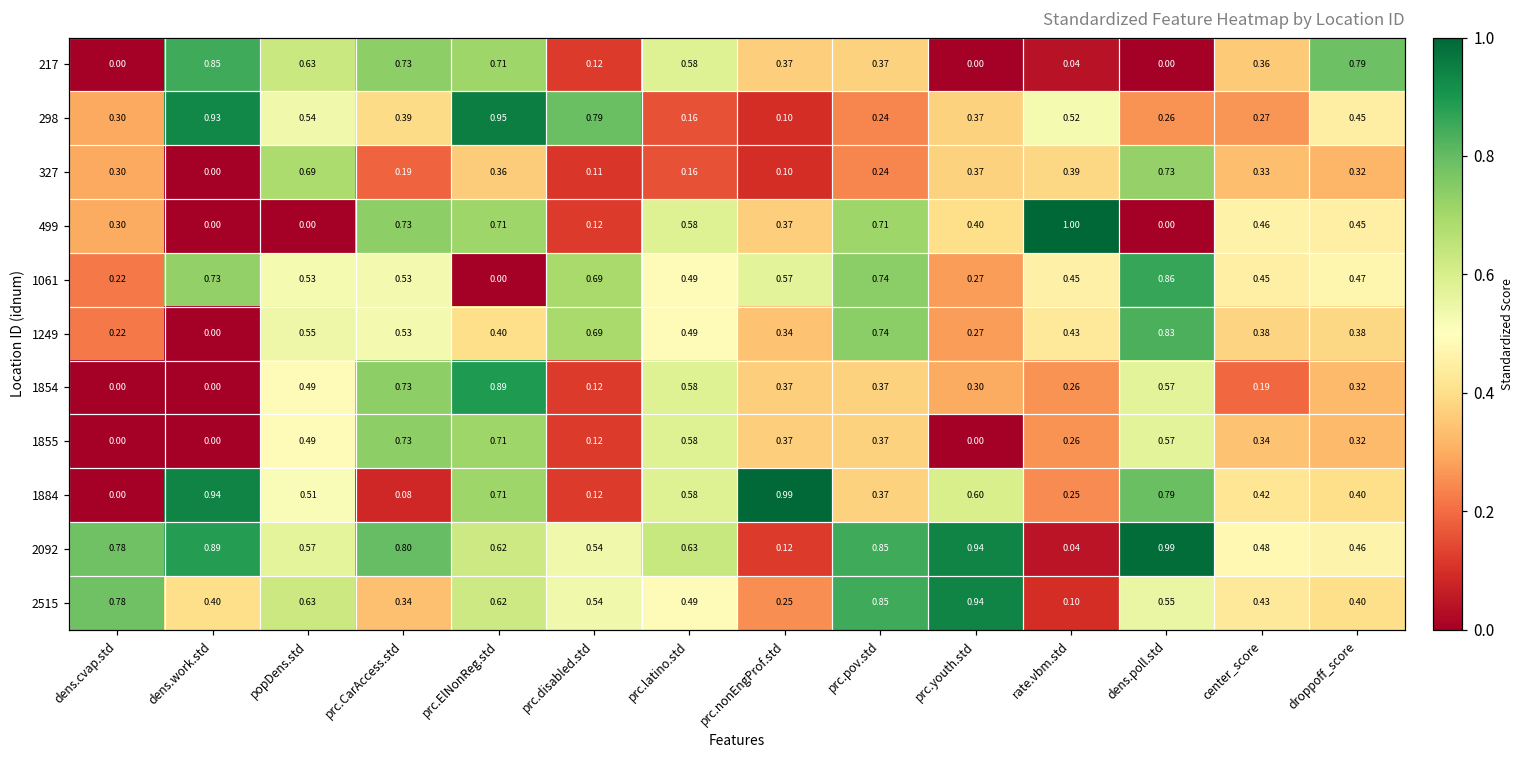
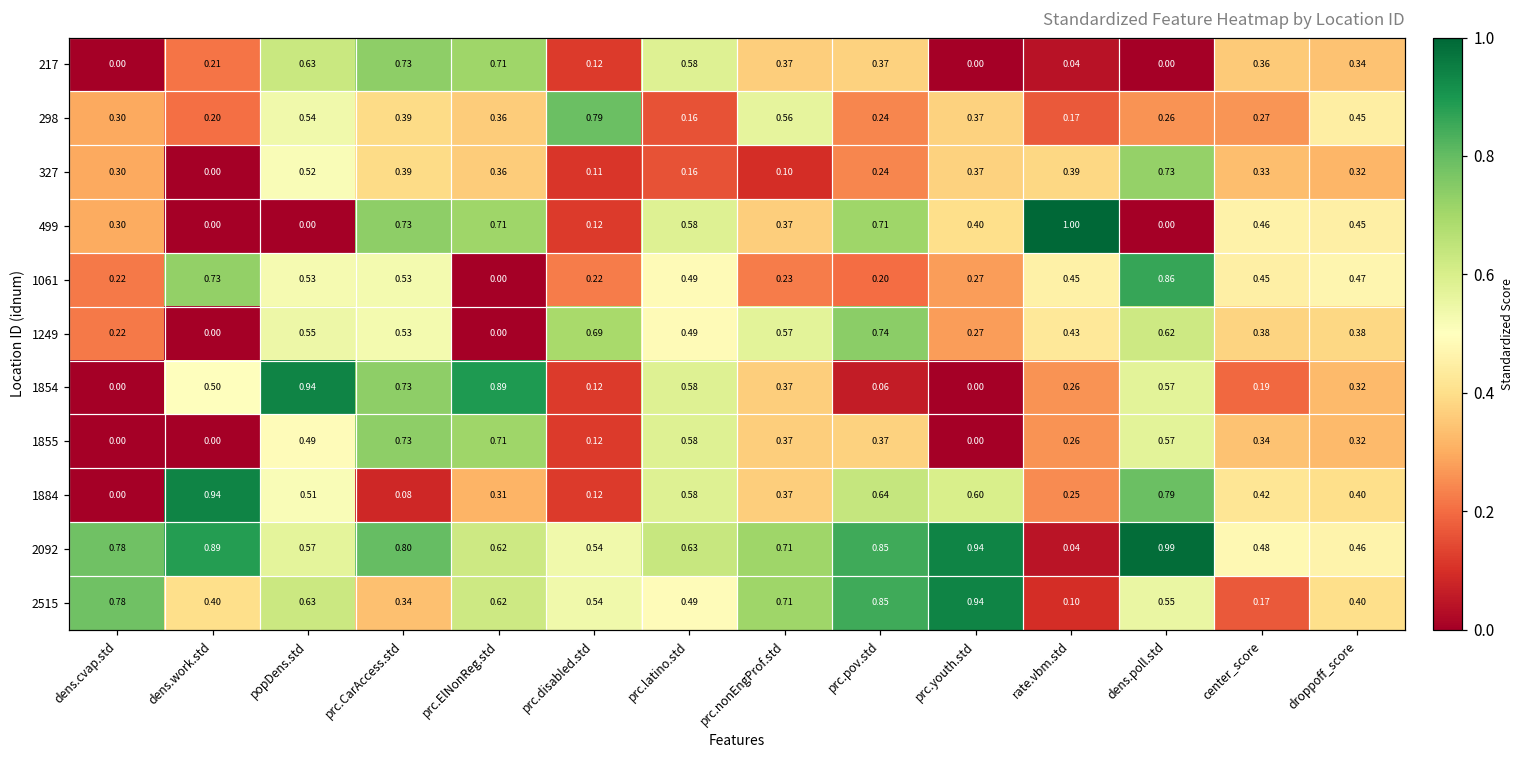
217, dens.work.std: 0.85 -> 0.21
217, droppoff_score: 0.79 -> 0.34
298, dens.work.std: 0.93 -> 0.20
298, prc.ElNonReg.std: 0.95 -> 0.36
298, prc.nonEngProf.std: 0.10 -> 0.56
298, rate.vbm.std: 0.52 -> 0.17
327, popDens.std: 0.69 -> 0.52
327, prc.CarAccess.std: 0.19 -> 0.39
1061, prc.disabled.std: 0.69 -> 0.22
1061, prc.nonEngProf.std: 0.57 -> 0.23
1061, prc.pov.std: 0.74 -> 0.20
1249, prc.ElNonReg.std: 0.40 -> 0.00
1249, prc.nonEngProf.std: 0.34 -> 0.57
1249, dens.poll.std: 0.83 -> 0.62
1854, dens.work.std: 0.00 -> 0.50
1854, popDens.std: 0.49 -> 0.94
1854, prc.pov.std: 0.37 -> 0.06
1854, prc.youth.std: 0.30 -> 0.00
1884, prc.ElNonReg.std: 0.71 -> 0.31
1884, prc.nonEngProf.std: 0.99 -> 0.37
1884, prc.pov.std: 0.37 -> 0.64
2092, prc.nonEngProf.std: 0.12 -> 0.71
2515, prc.nonEngProf.std: 0.25 -> 0.71
2515, center_score: 0.43 -> 0.17
